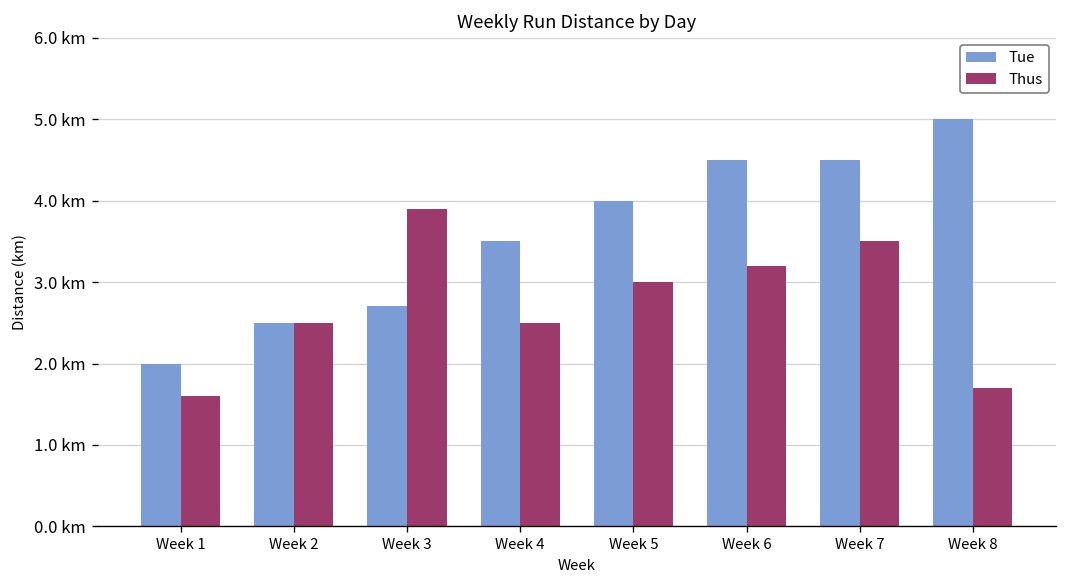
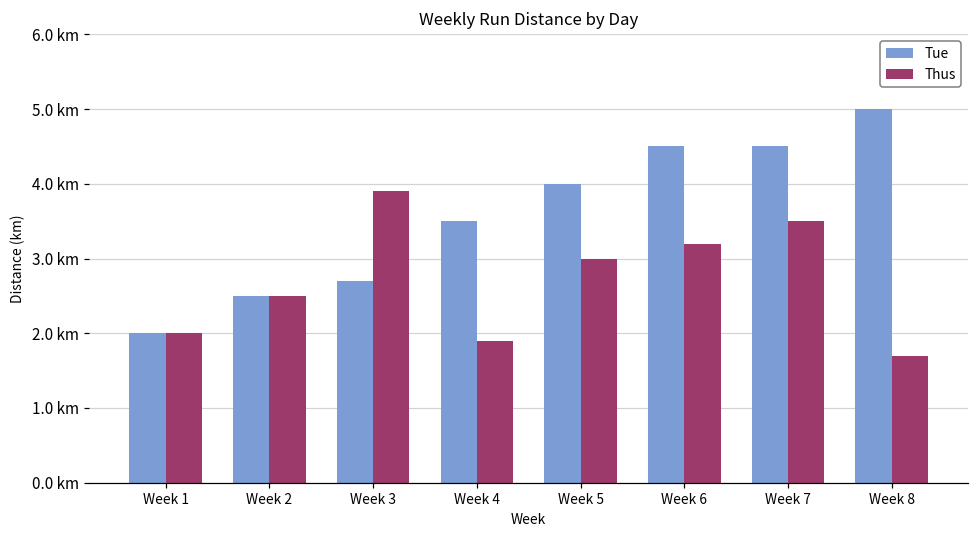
Thus, Week 1: 1.6 km -> 2.0 km
Thus, Week 4: 2.5 km -> 1.9 km
